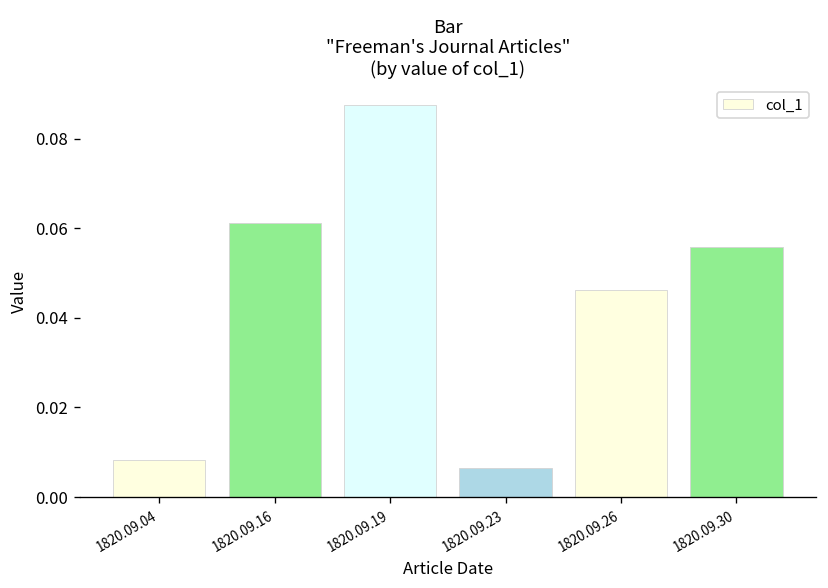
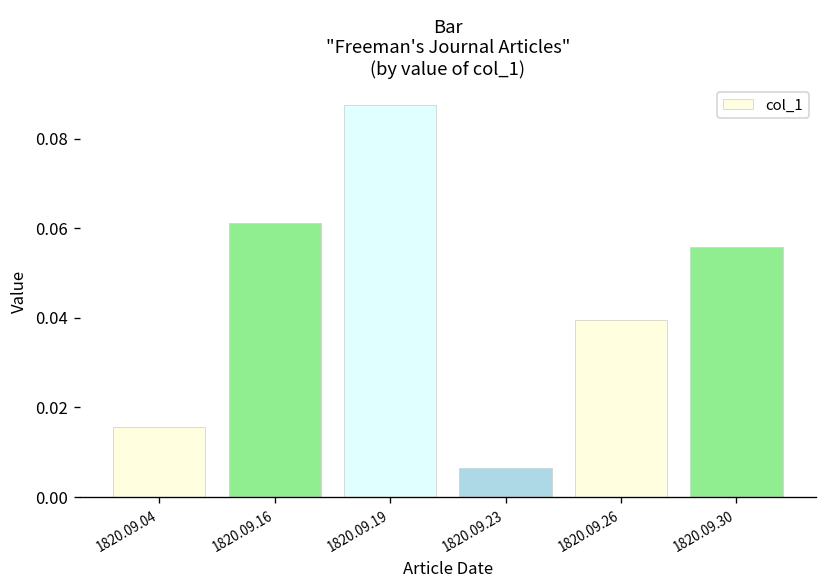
1820.09.04: 0.008 -> 0.016
1820.09.26: 0.046 -> 0.040
